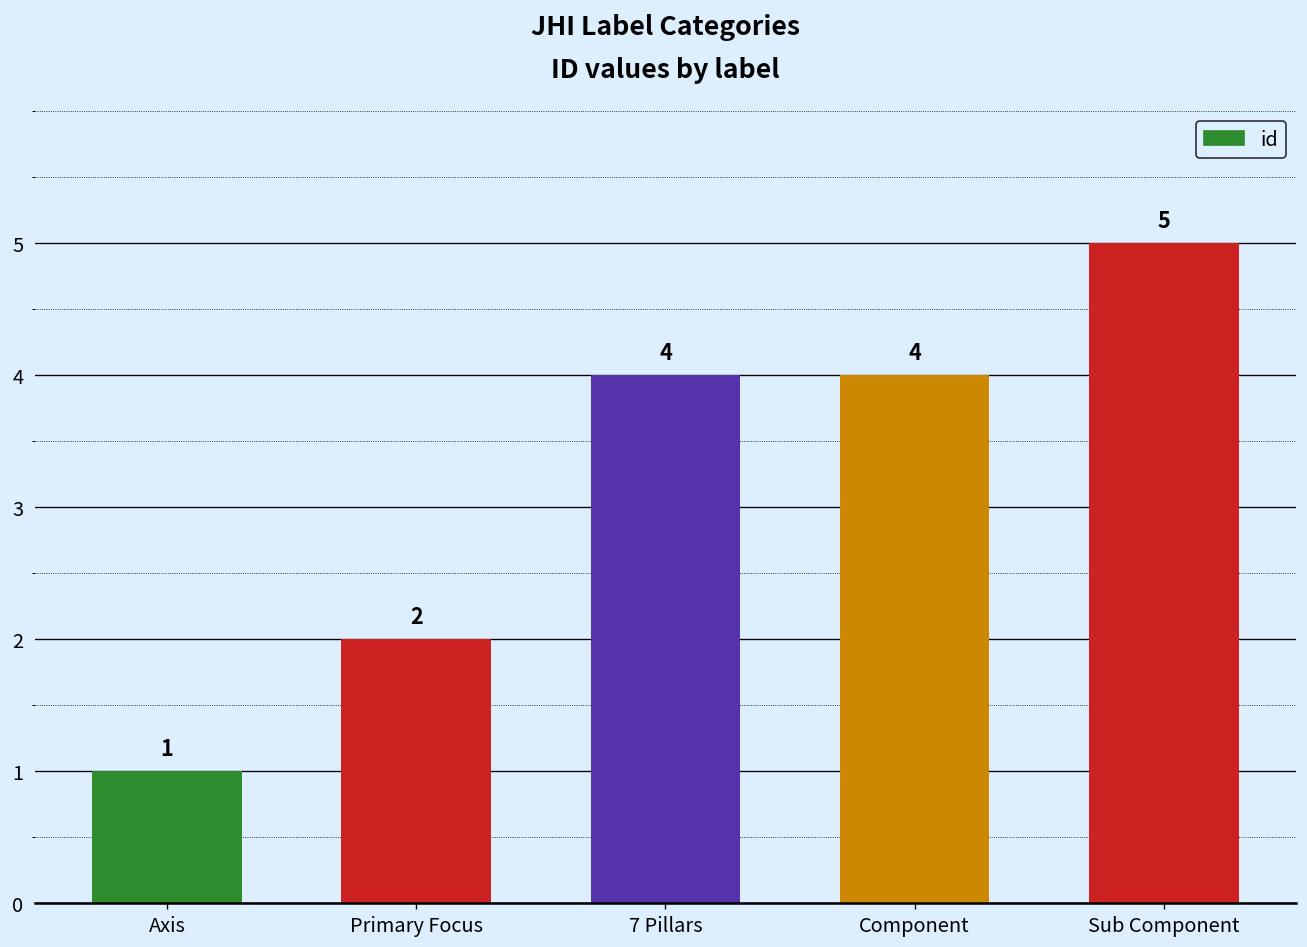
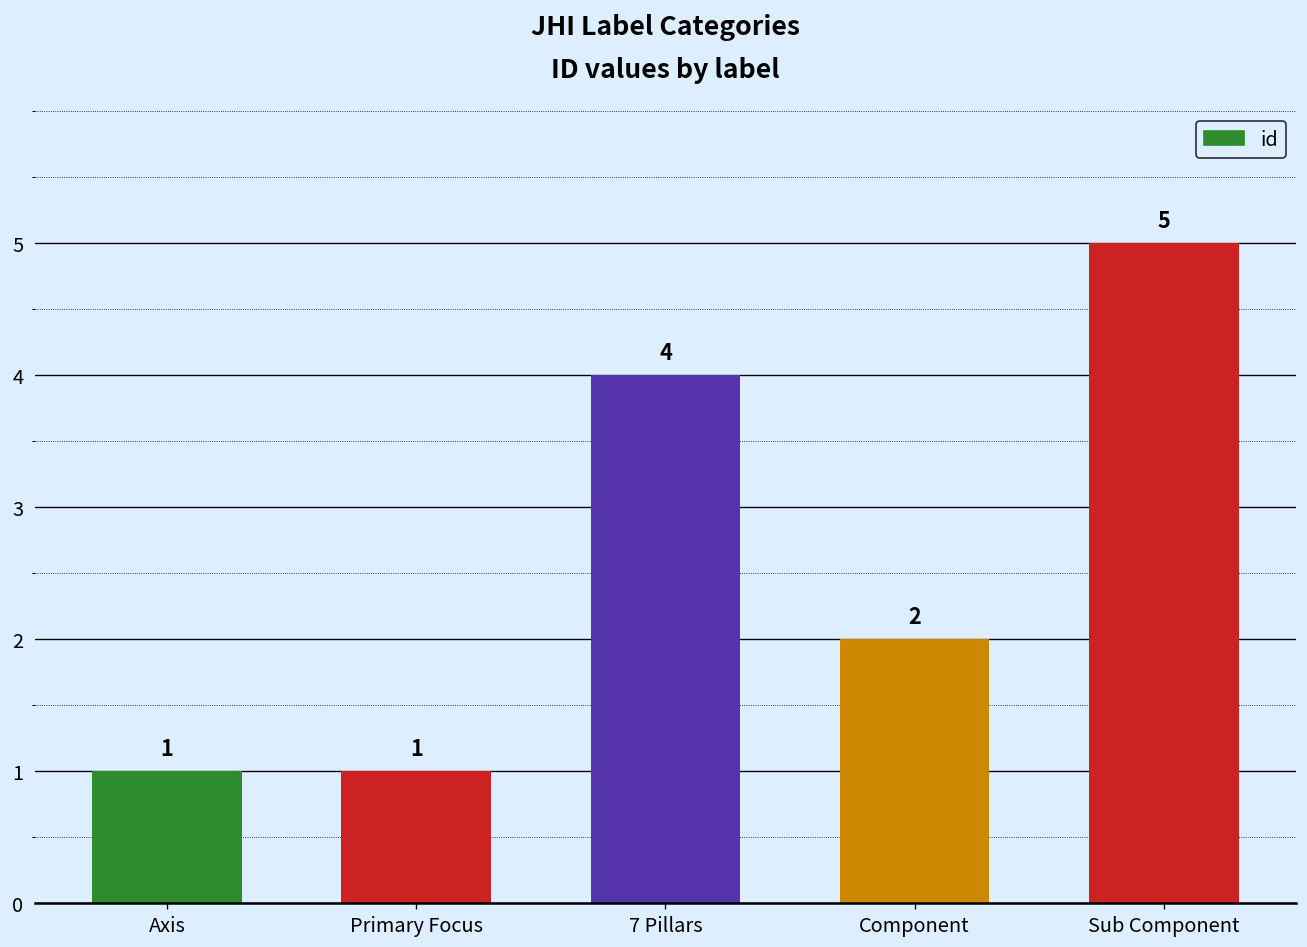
Primary Focus: 2 -> 1
Component: 4 -> 2
